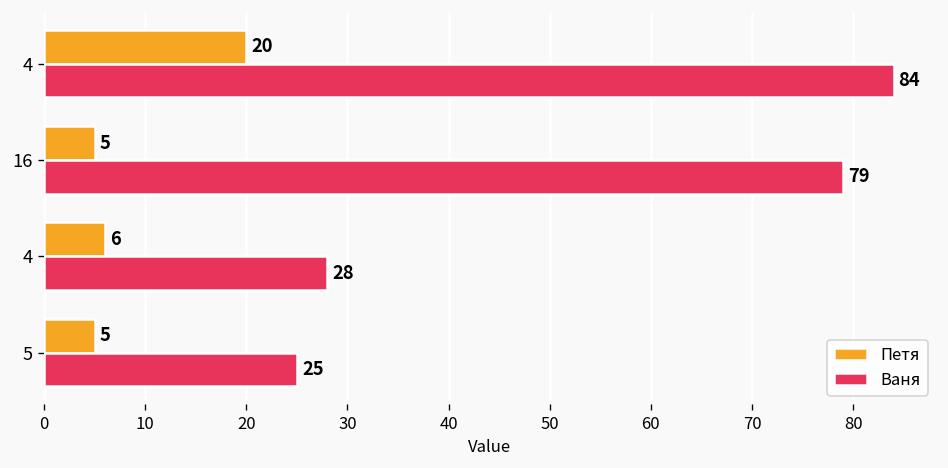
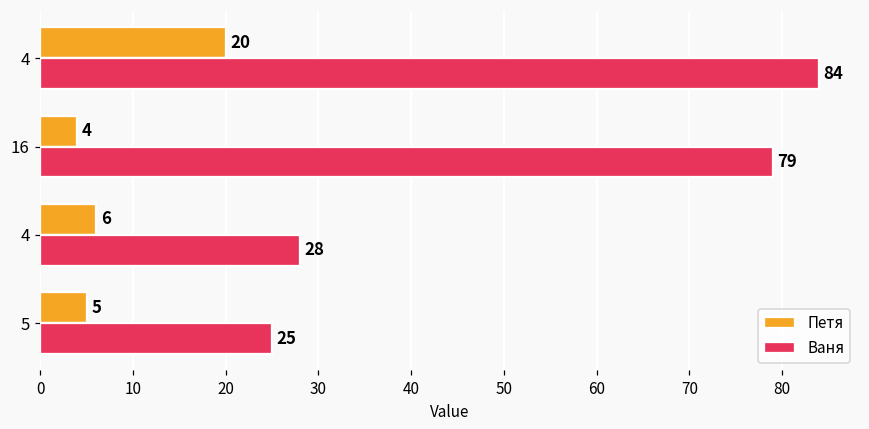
Петя, 16: 5 -> 4
